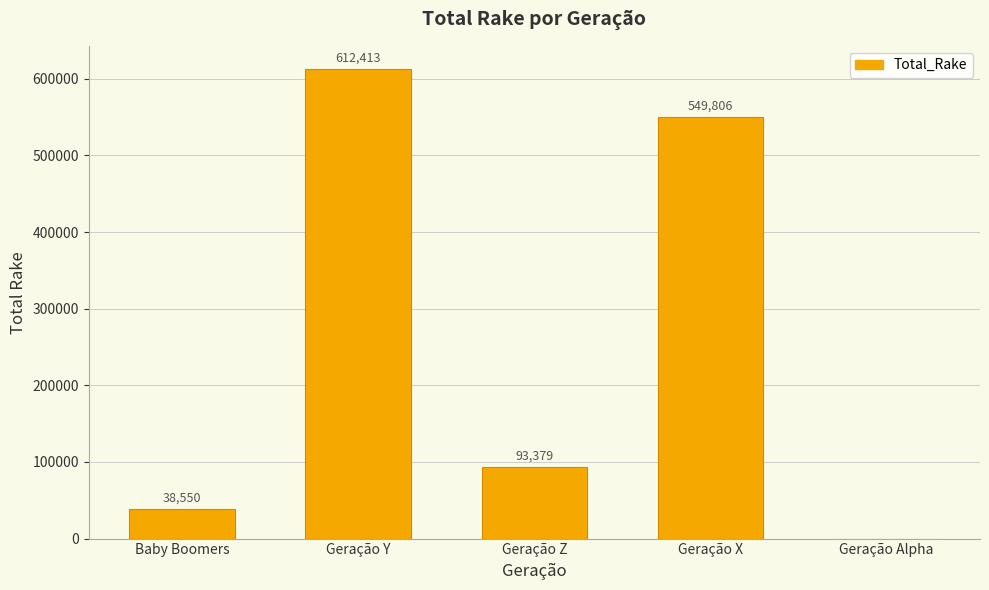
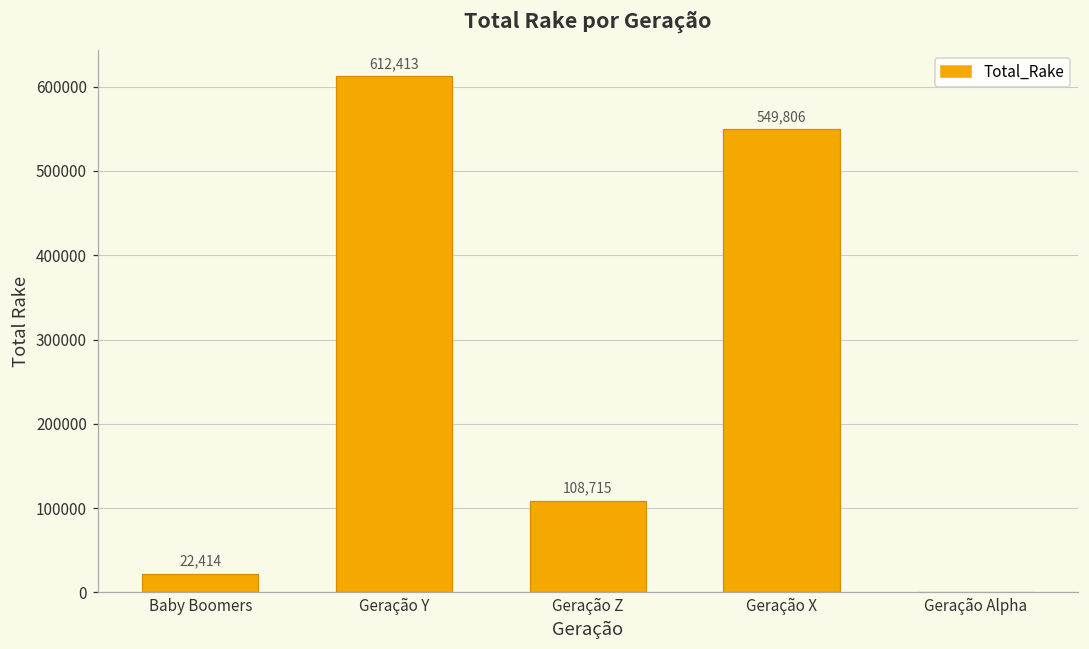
Baby Boomers: 38,550 -> 22,414
Geração Z: 93,379 -> 108,715
